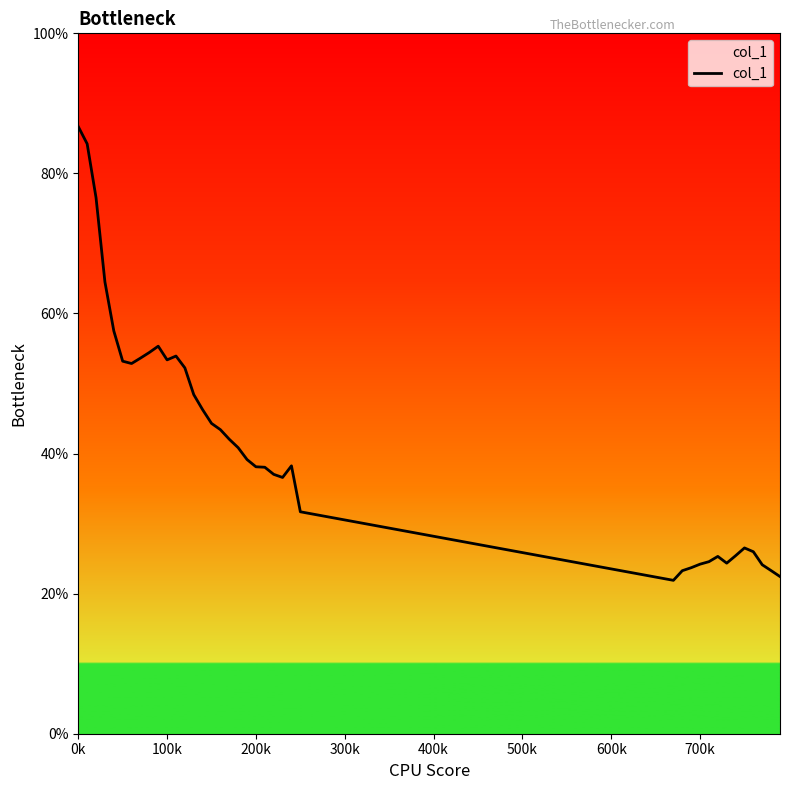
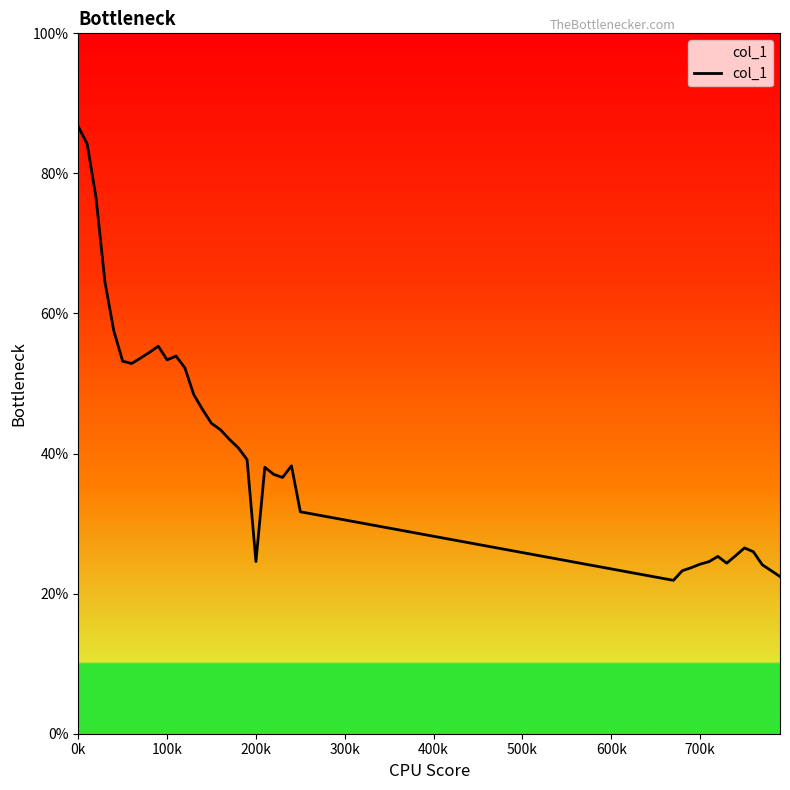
200k: 38% -> 25%
